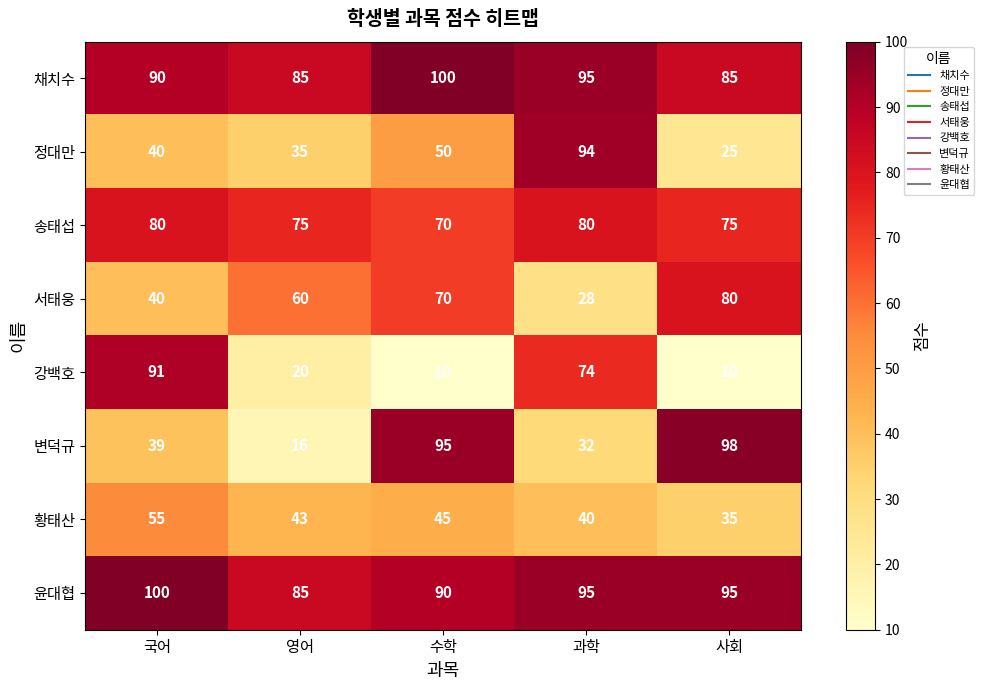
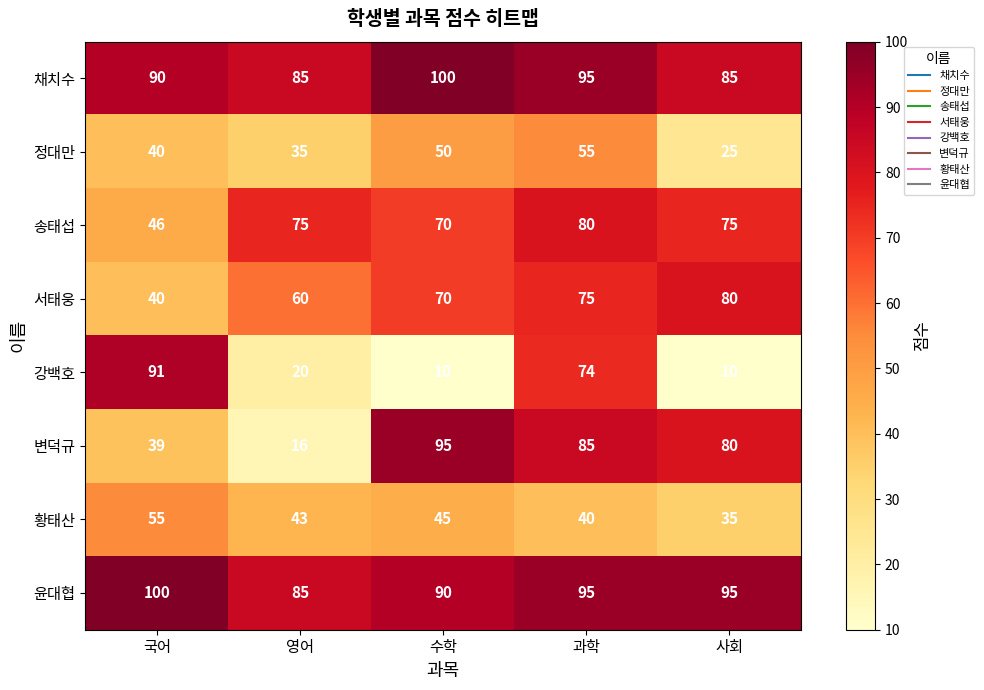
정대만, 과학: 94 -> 55
송태섭, 국어: 80 -> 46
서태웅, 과학: 28 -> 75
변덕규, 과학: 32 -> 85
변덕규, 사회: 98 -> 80
